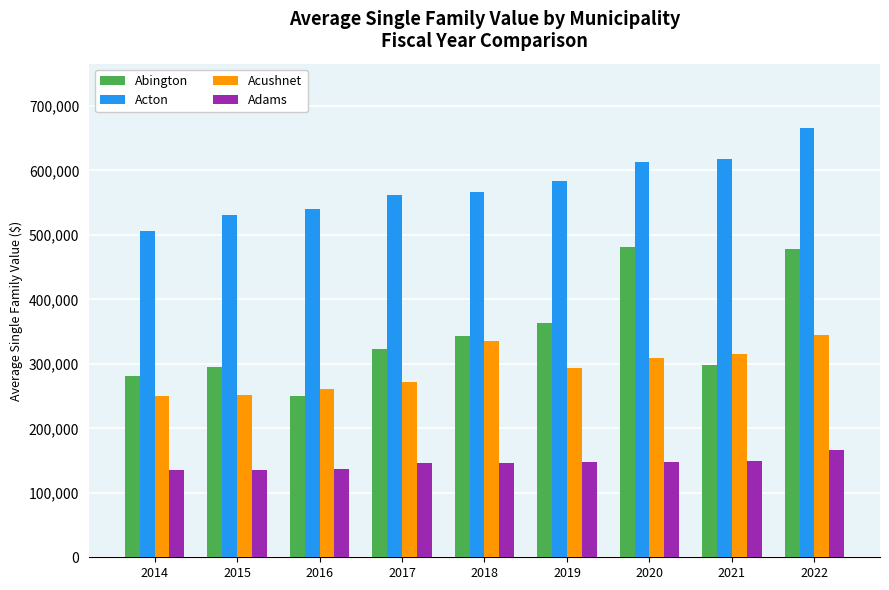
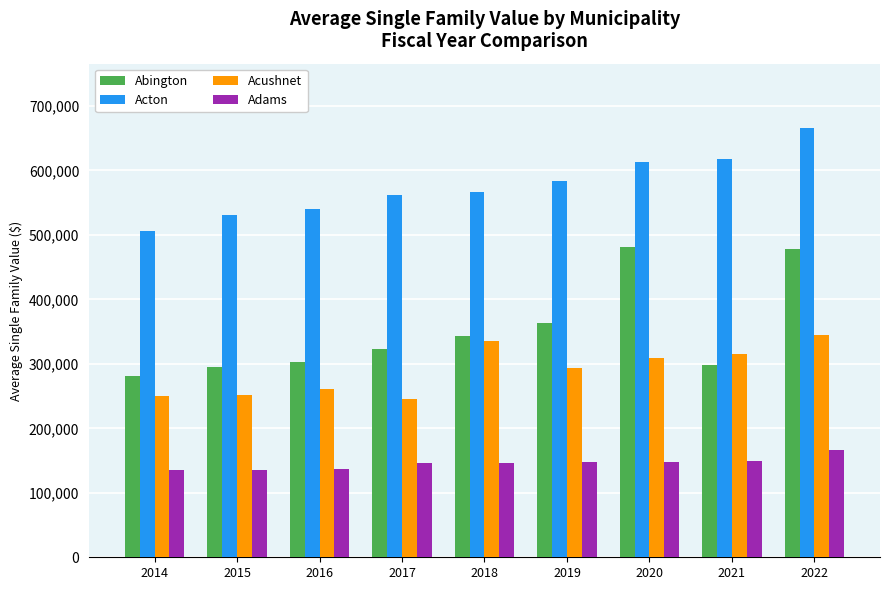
Abington, 2016: 250,000 -> 300,000
Acushnet, 2017: 270,000 -> 250,000
